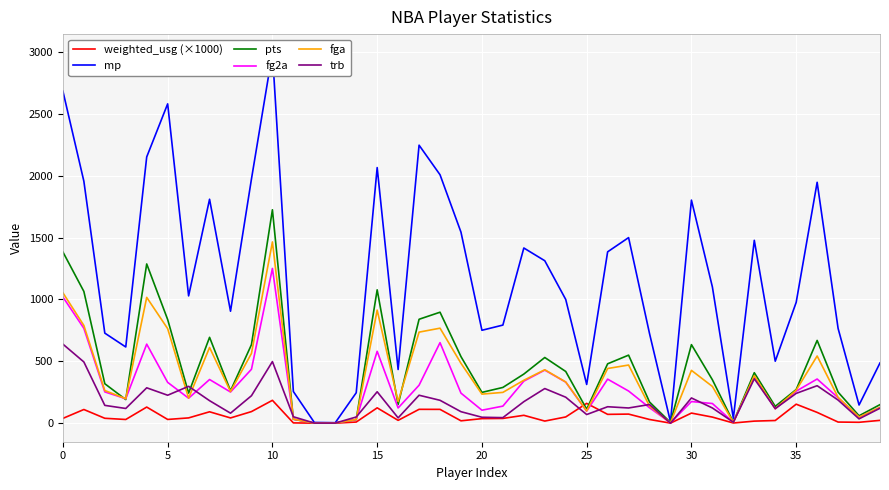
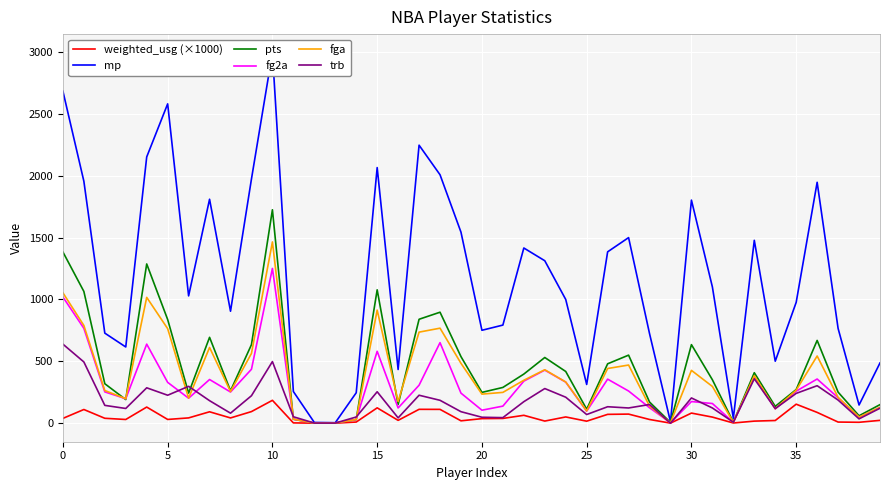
weighted_usg (×1000), 25: 160 -> 20
